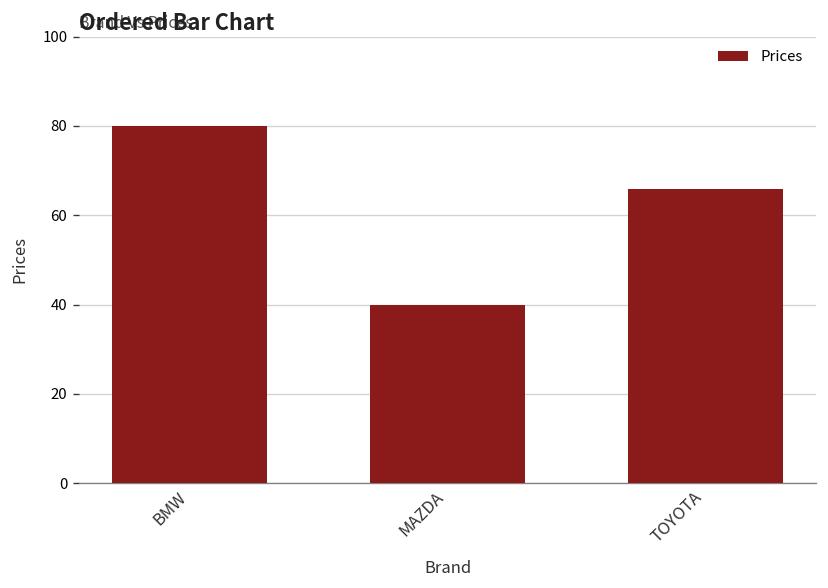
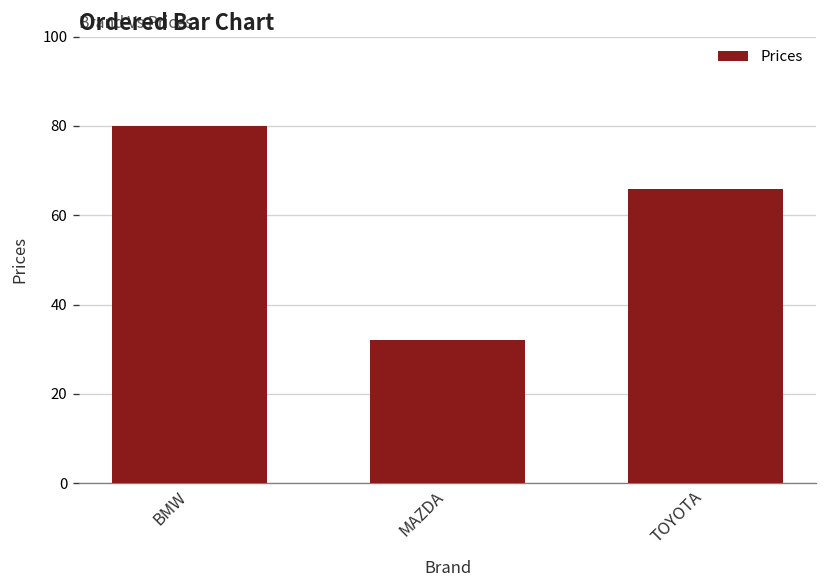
MAZDA: 40 -> 32
